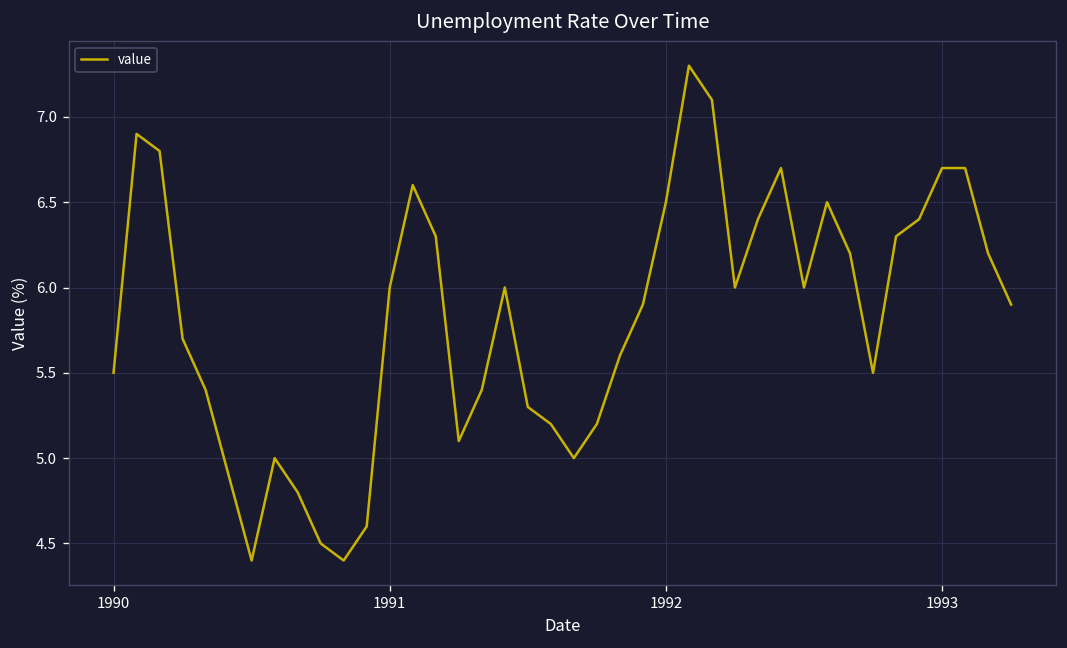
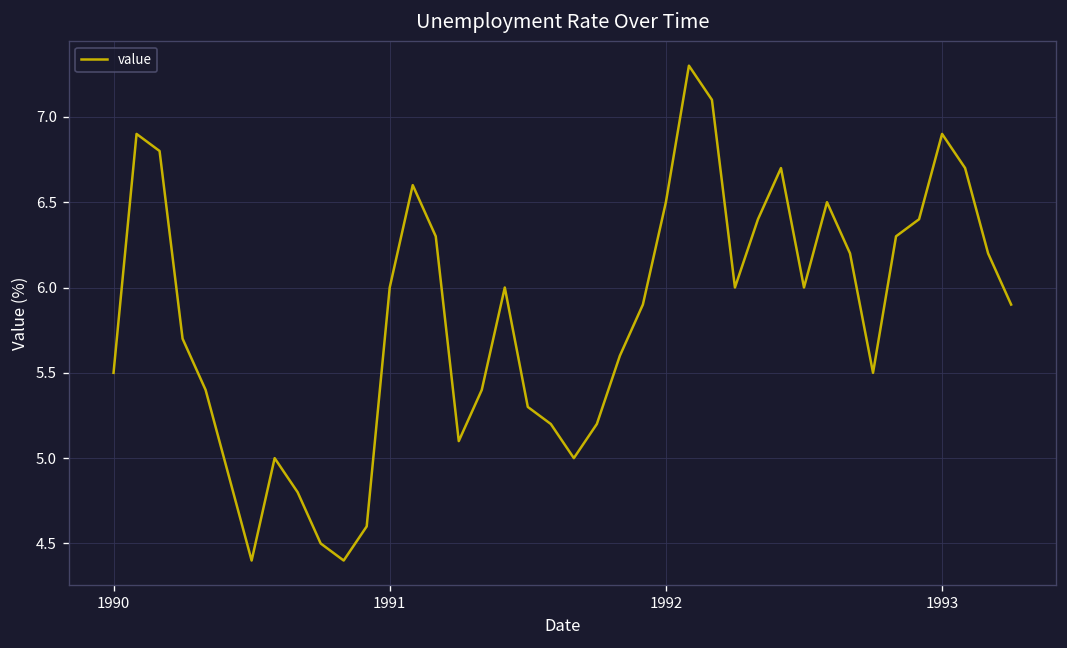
1993: 6.7 -> 6.9
